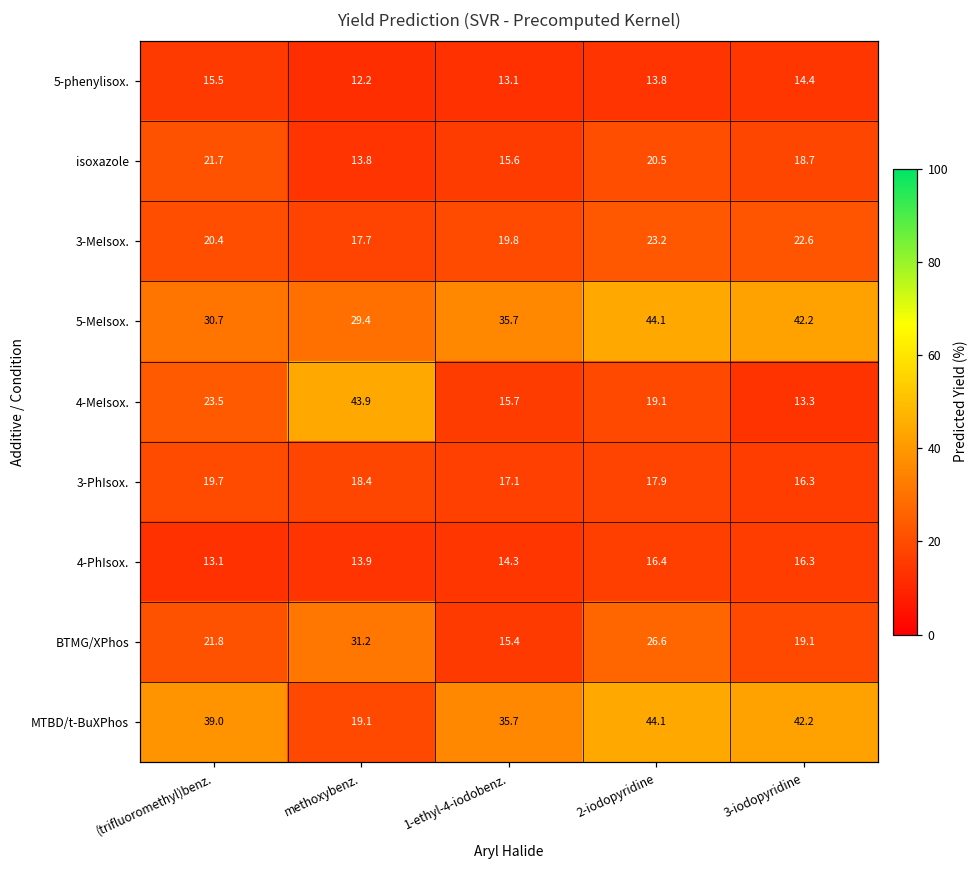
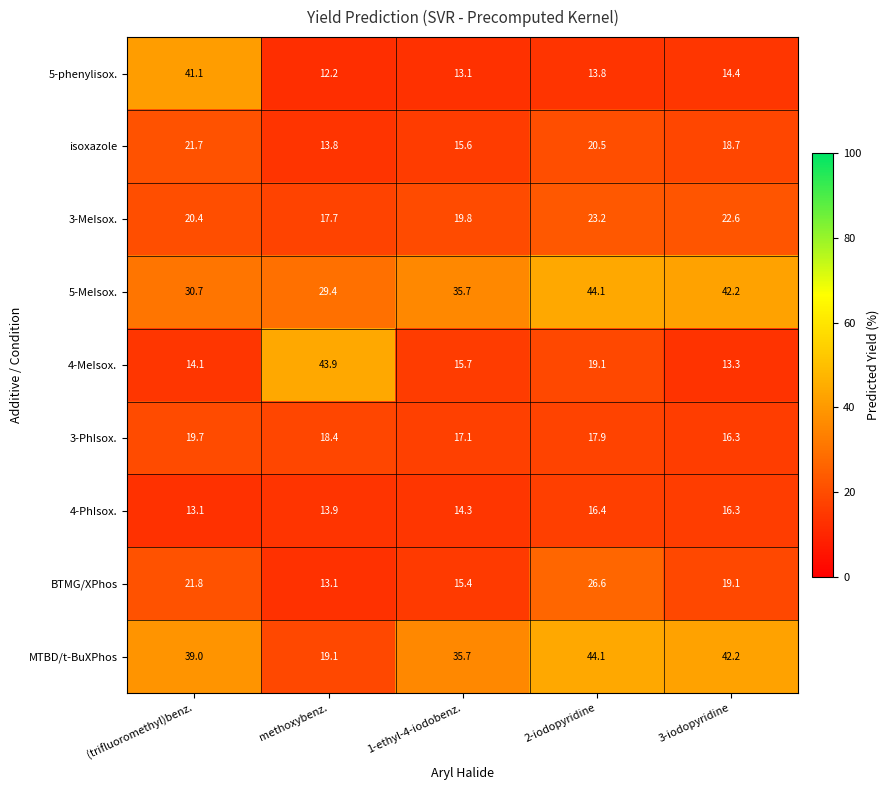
5-phenylisox., (trifluoromethyl)benz.: 15.5 -> 41.1
4-MeIsox., (trifluoromethyl)benz.: 23.5 -> 14.1
BTMG/XPhos, methoxybenz.: 31.2 -> 13.1
